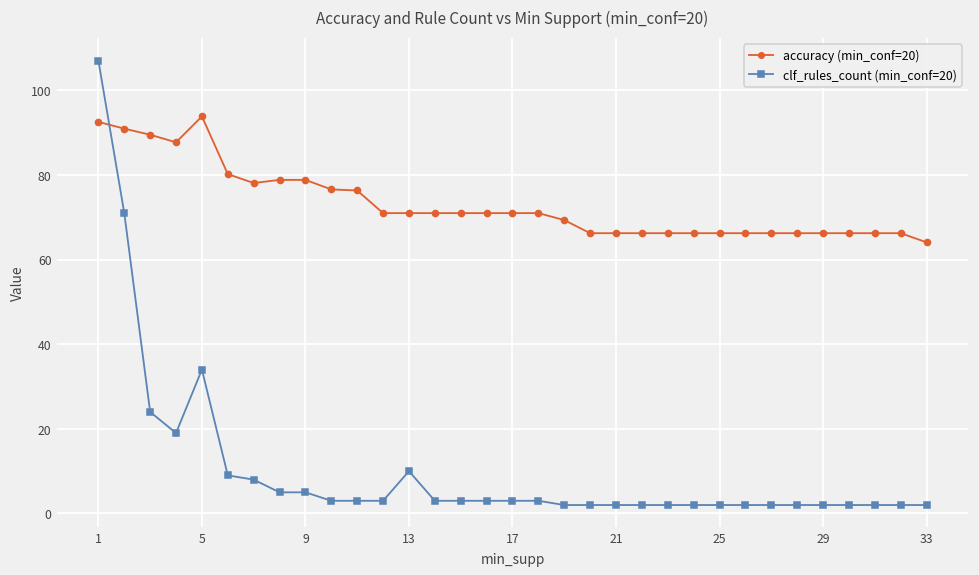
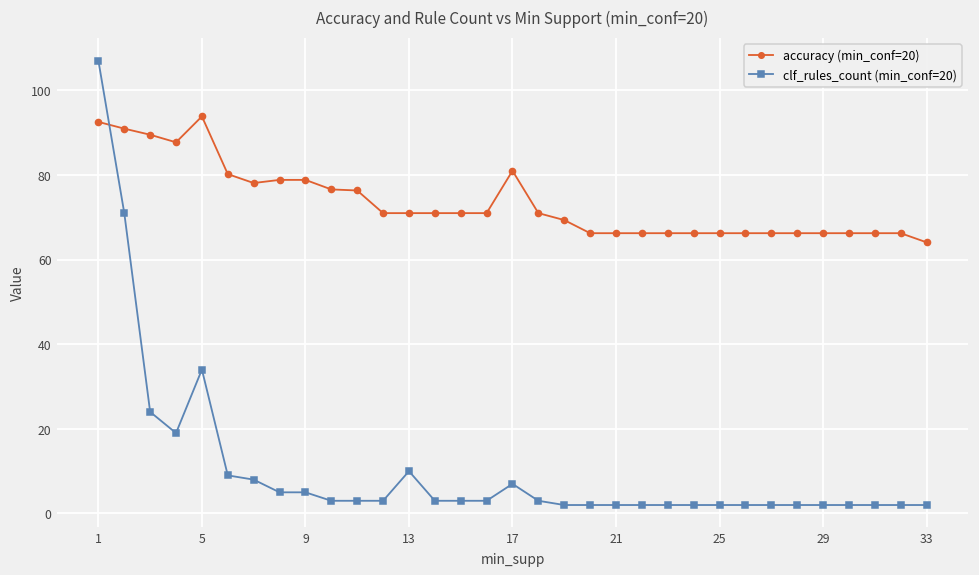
accuracy (min_conf=20), 17: 71 -> 81
clf_rules_count (min_conf=20), 17: 3 -> 7
